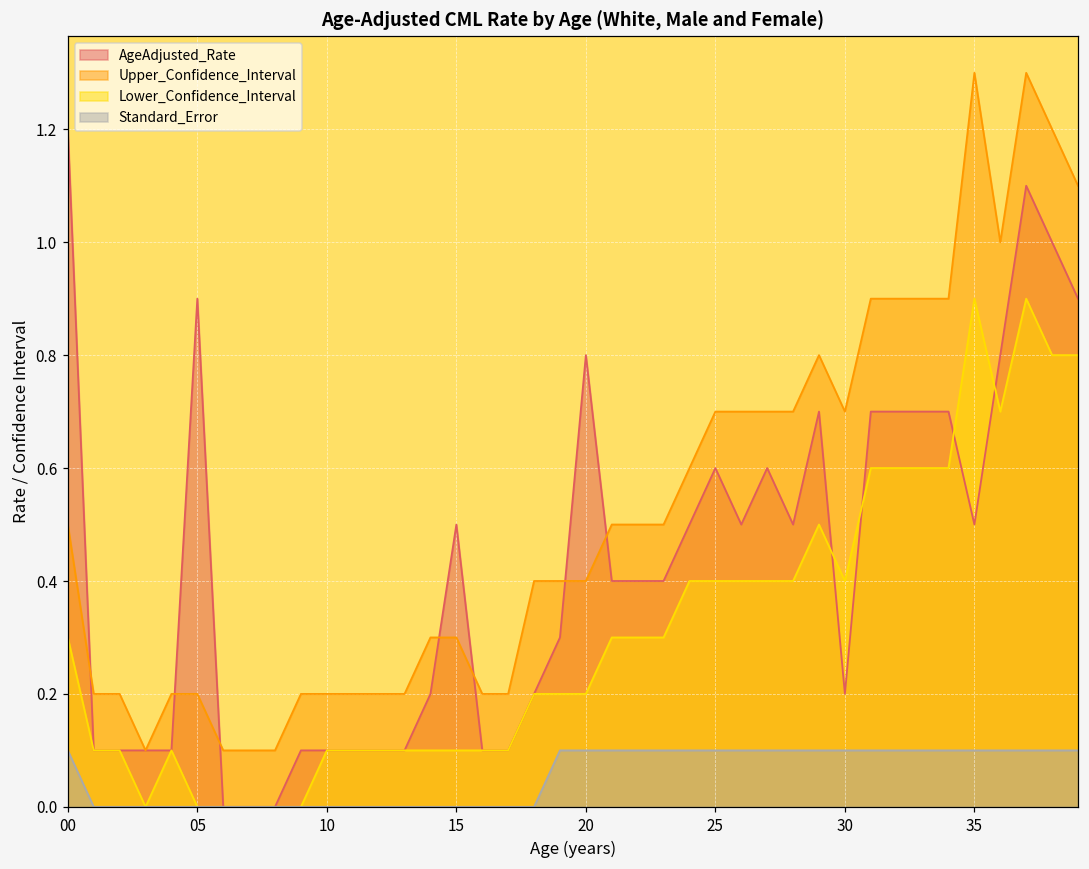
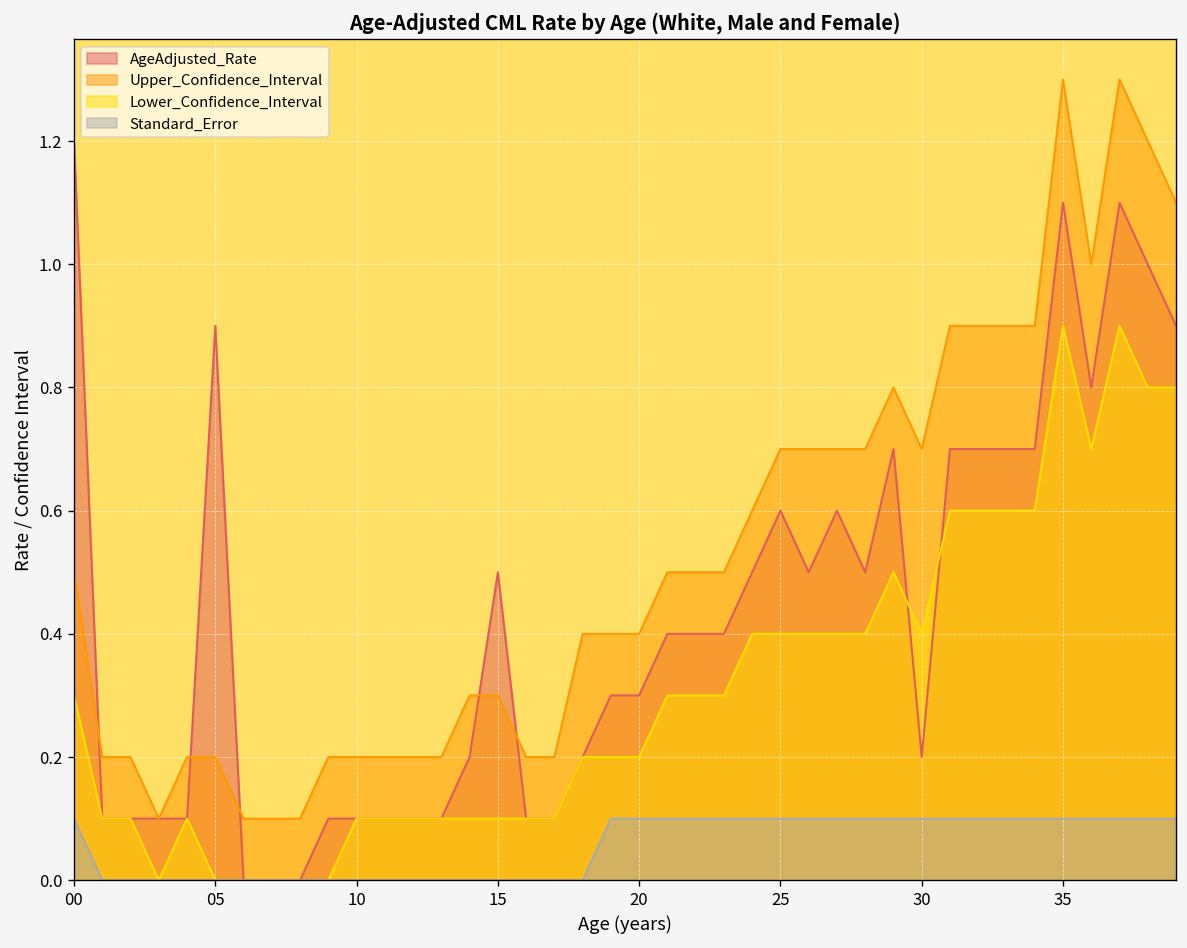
AgeAdjusted_Rate, 20: 0.8 -> 0.3
AgeAdjusted_Rate, 35: 0.5 -> 1.1
